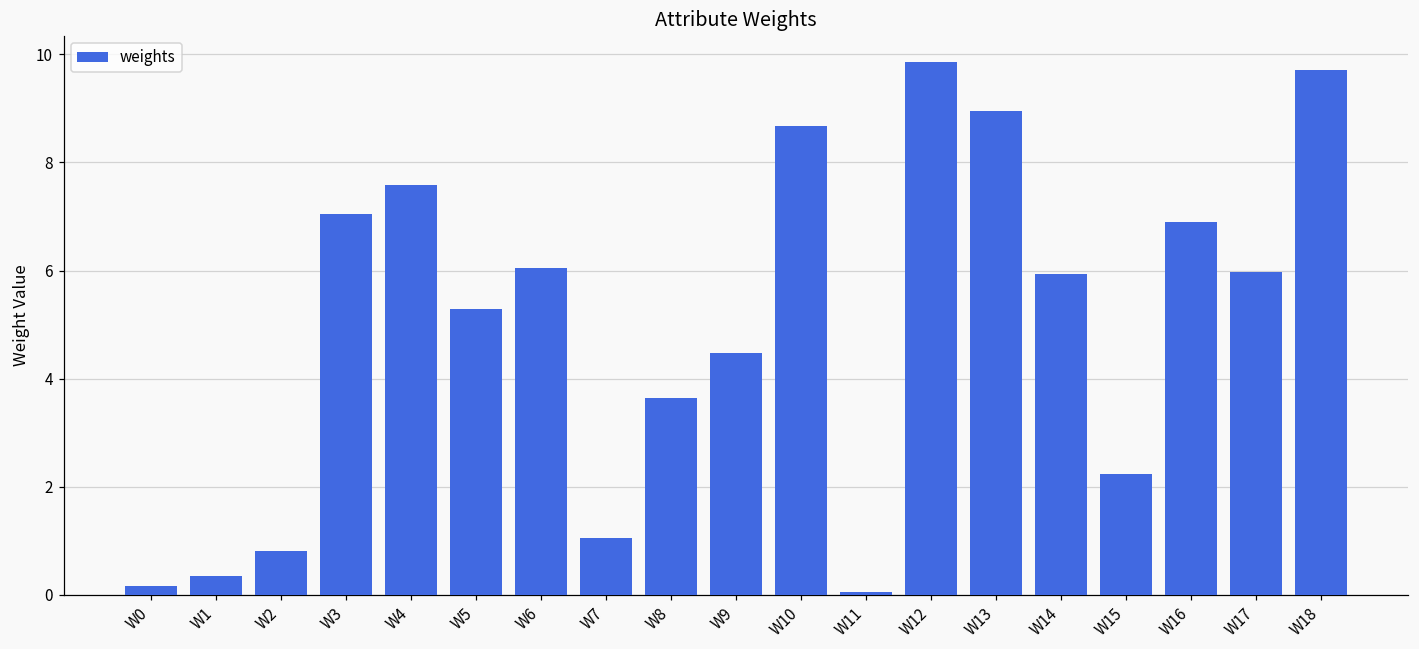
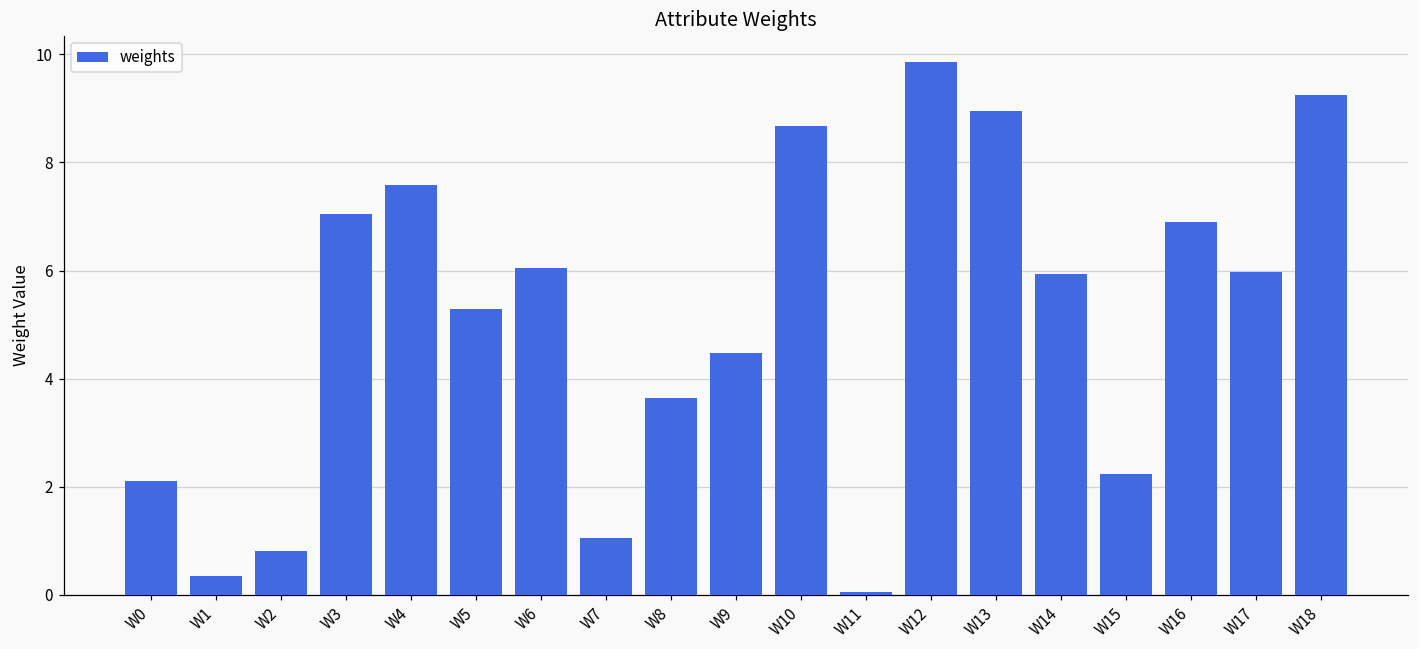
W0: 0.2 -> 2.1
W18: 9.7 -> 9.2
